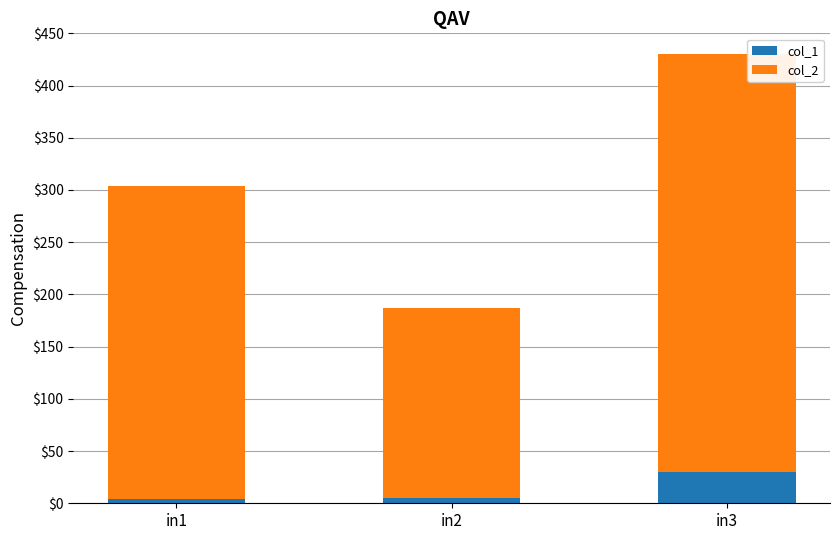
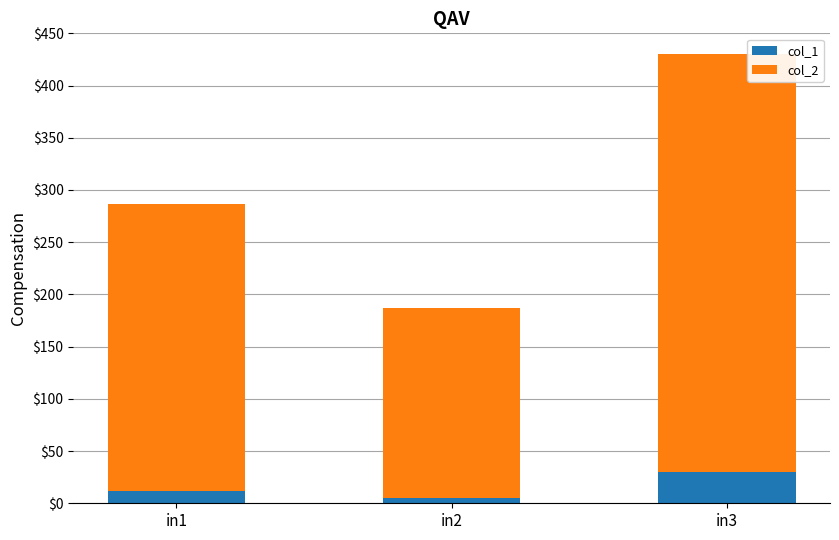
col_1, in1: $4 -> $12
col_2, in1: $300 -> $275
